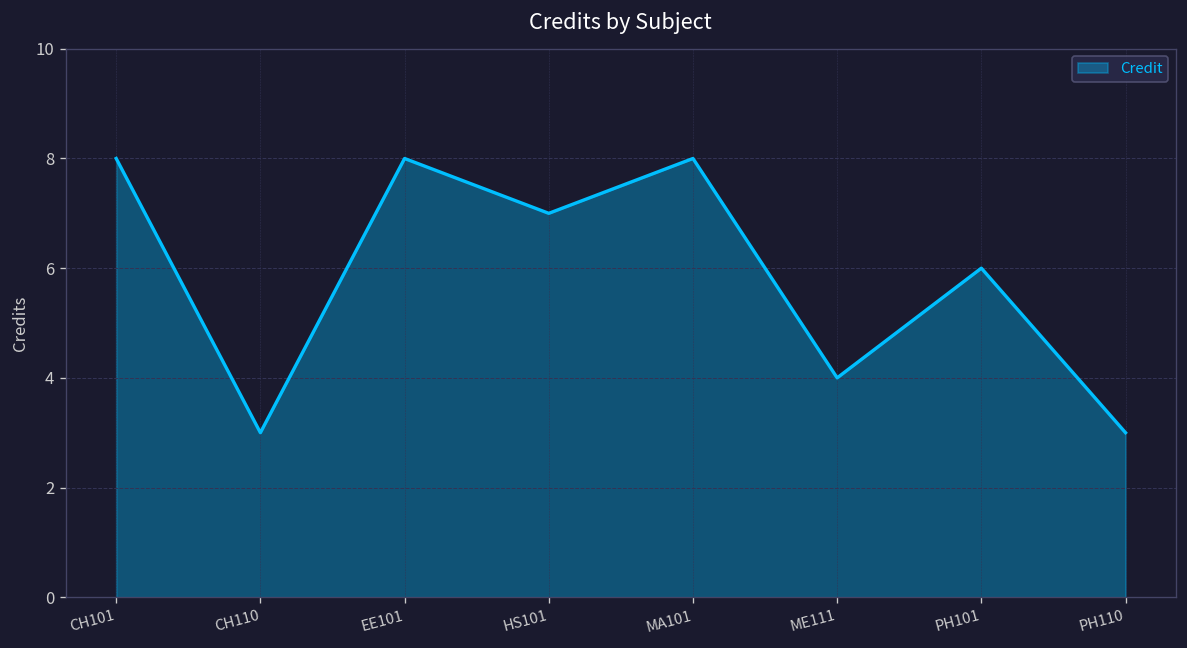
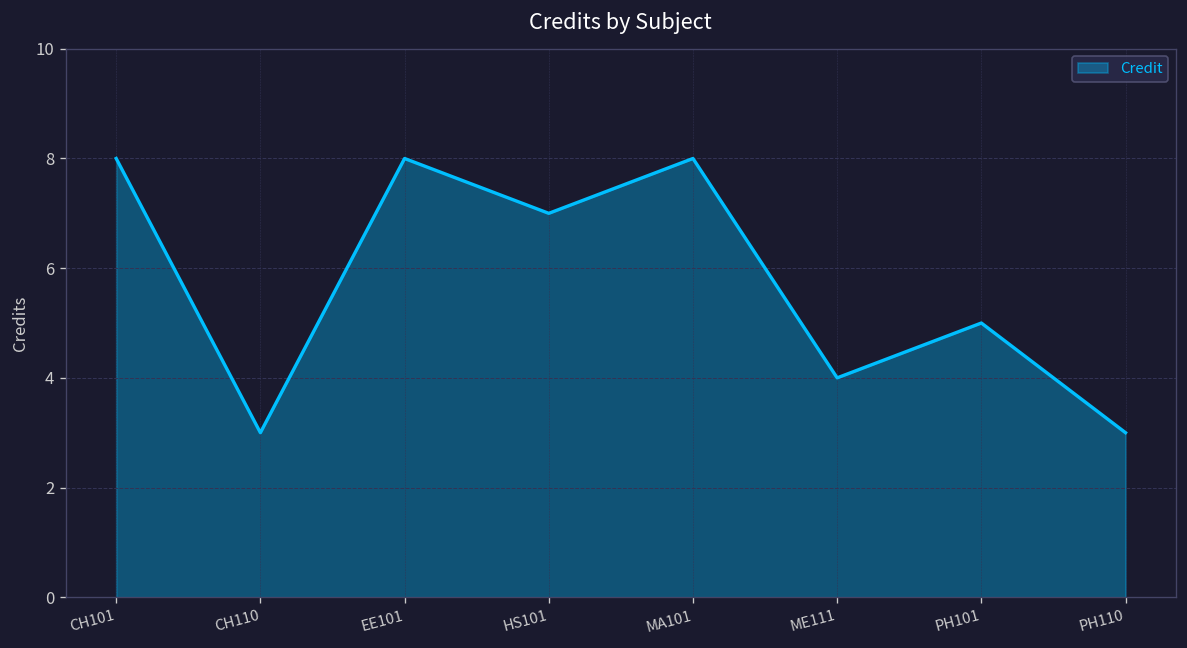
PH101: 6 -> 5
